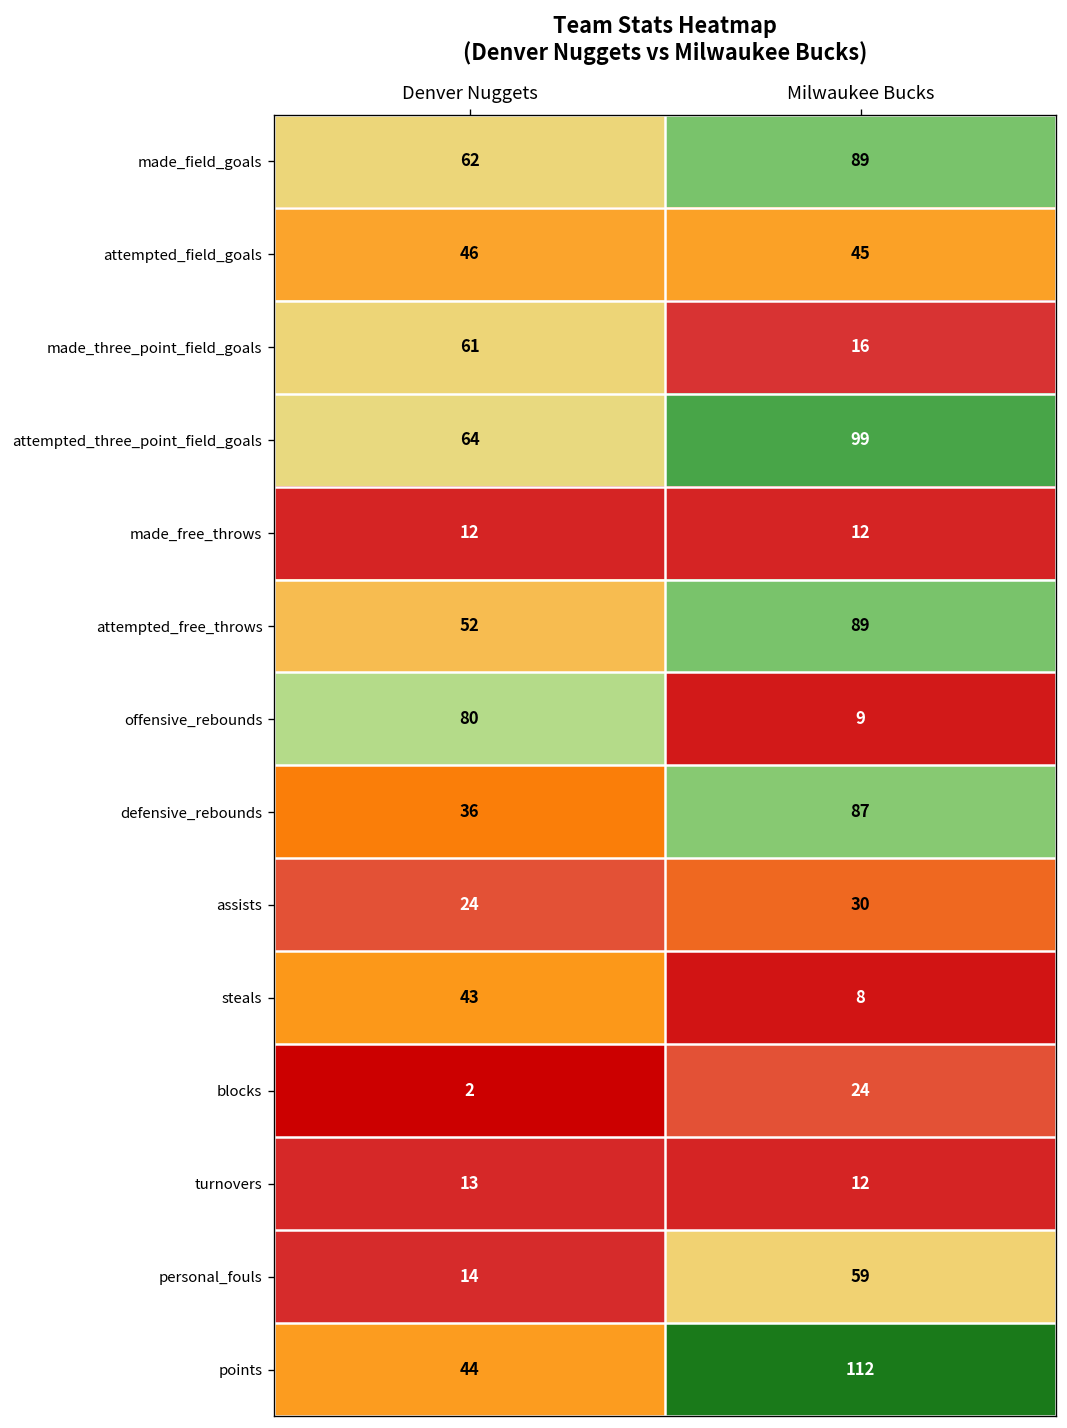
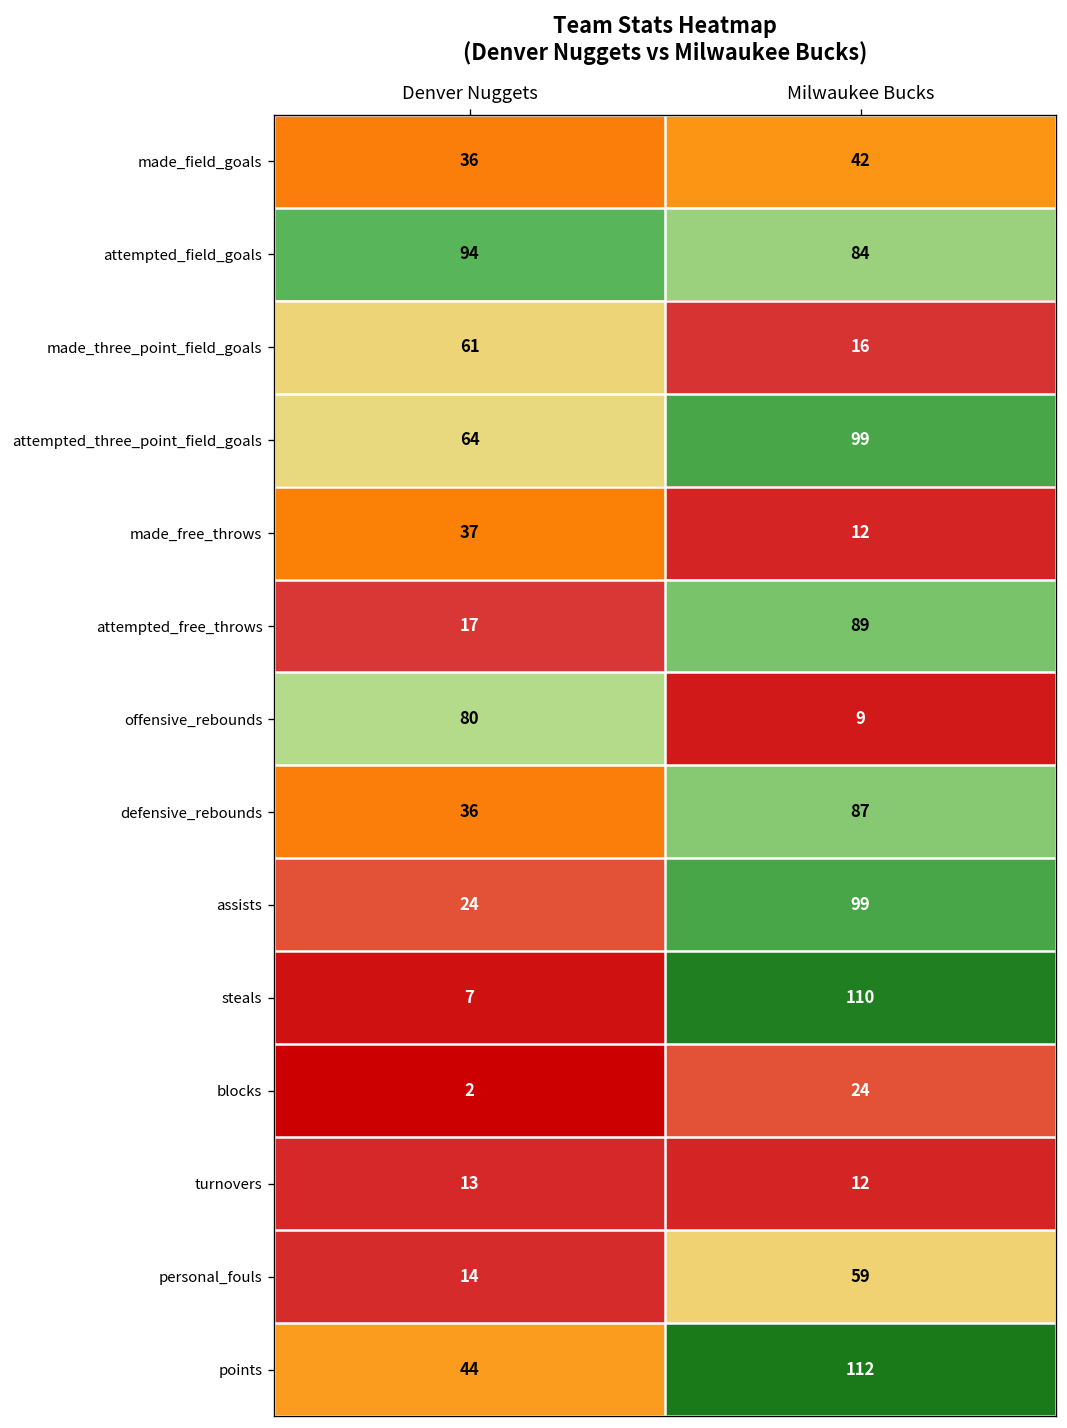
made_field_goals, Denver Nuggets: 62 -> 36
made_field_goals, Milwaukee Bucks: 89 -> 42
attempted_field_goals, Denver Nuggets: 46 -> 94
attempted_field_goals, Milwaukee Bucks: 45 -> 84
made_free_throws, Denver Nuggets: 12 -> 37
attempted_free_throws, Denver Nuggets: 52 -> 17
assists, Milwaukee Bucks: 30 -> 99
steals, Denver Nuggets: 43 -> 7
steals, Milwaukee Bucks: 8 -> 110
